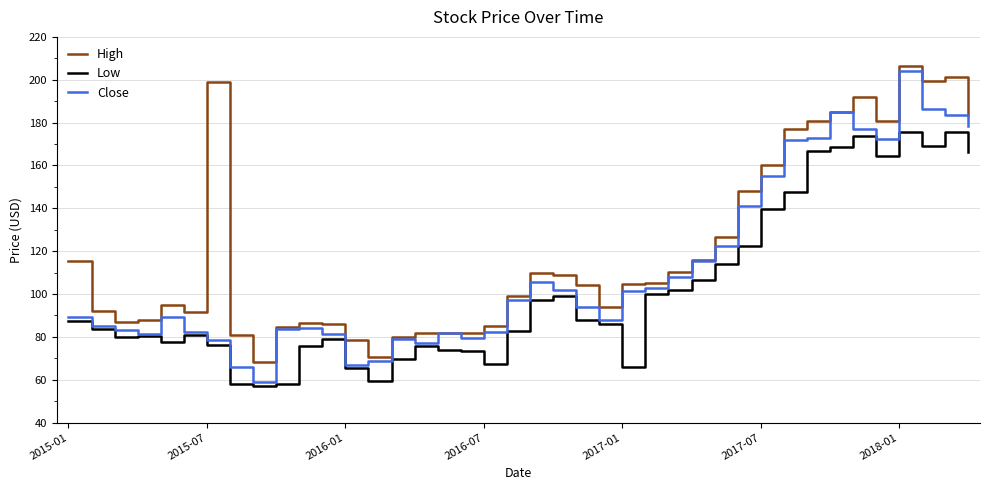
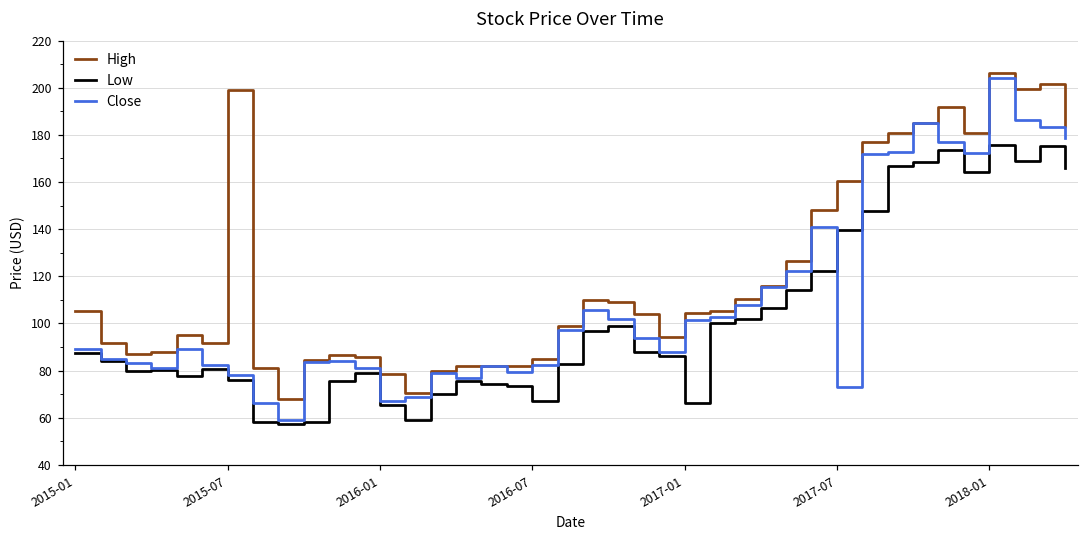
High, 2015-01: 115 -> 105
Close, 2017-07: 155 -> 73
